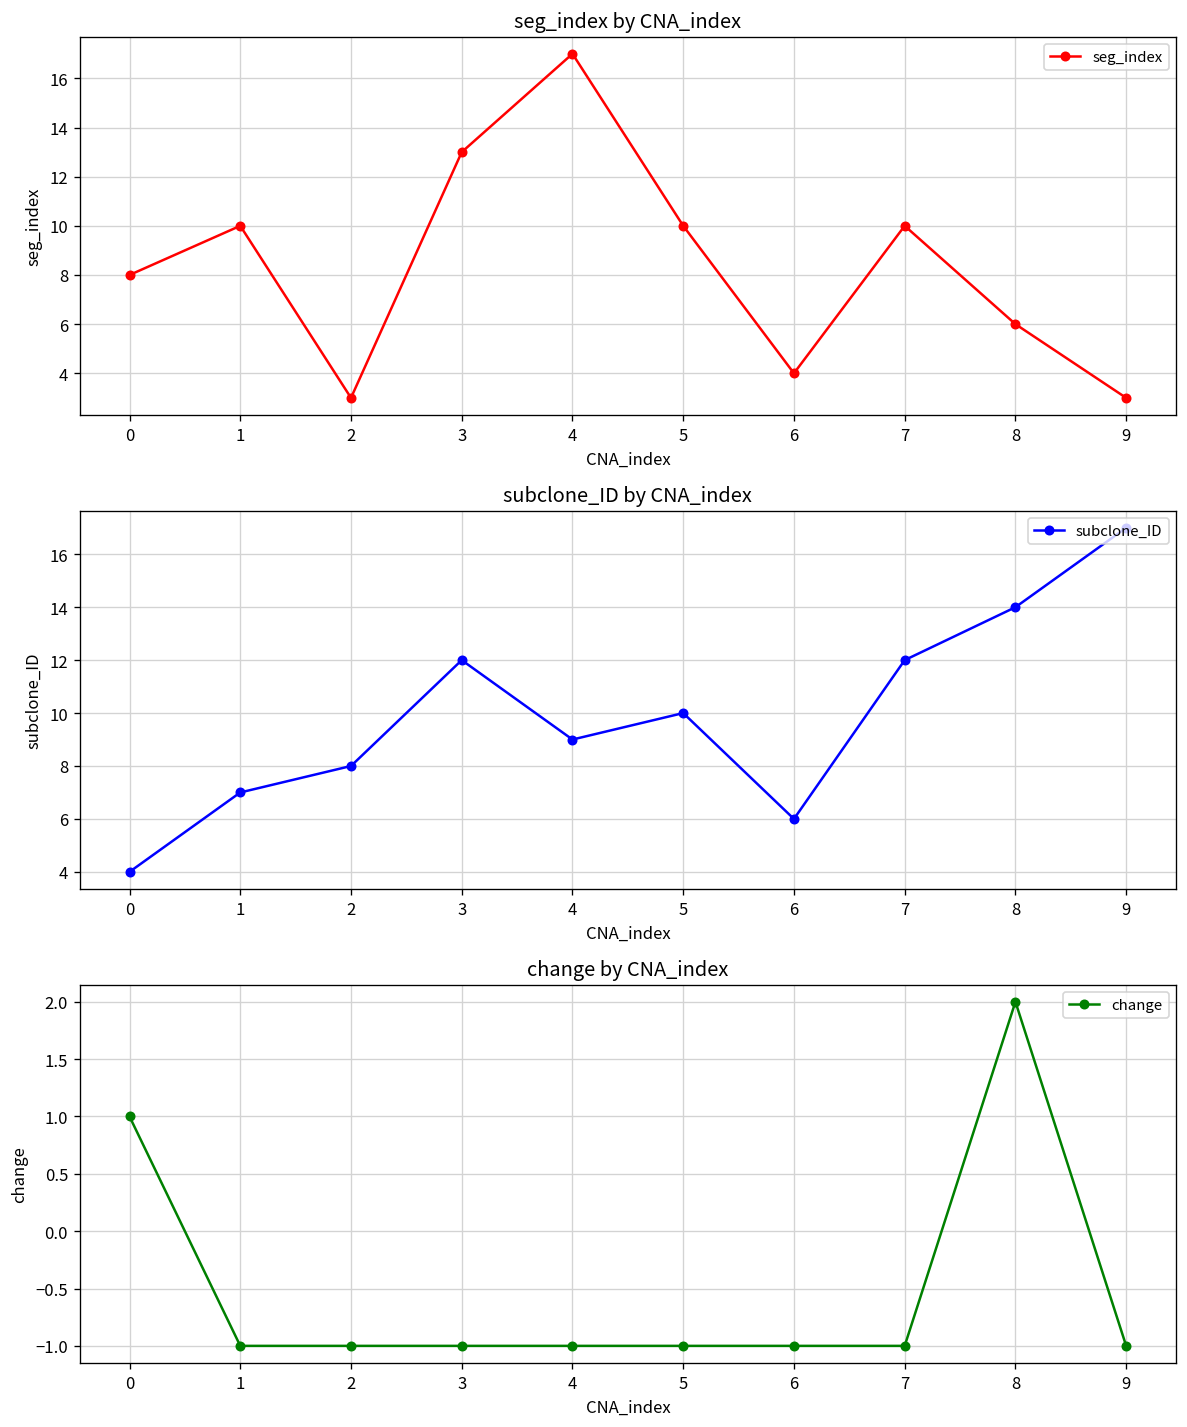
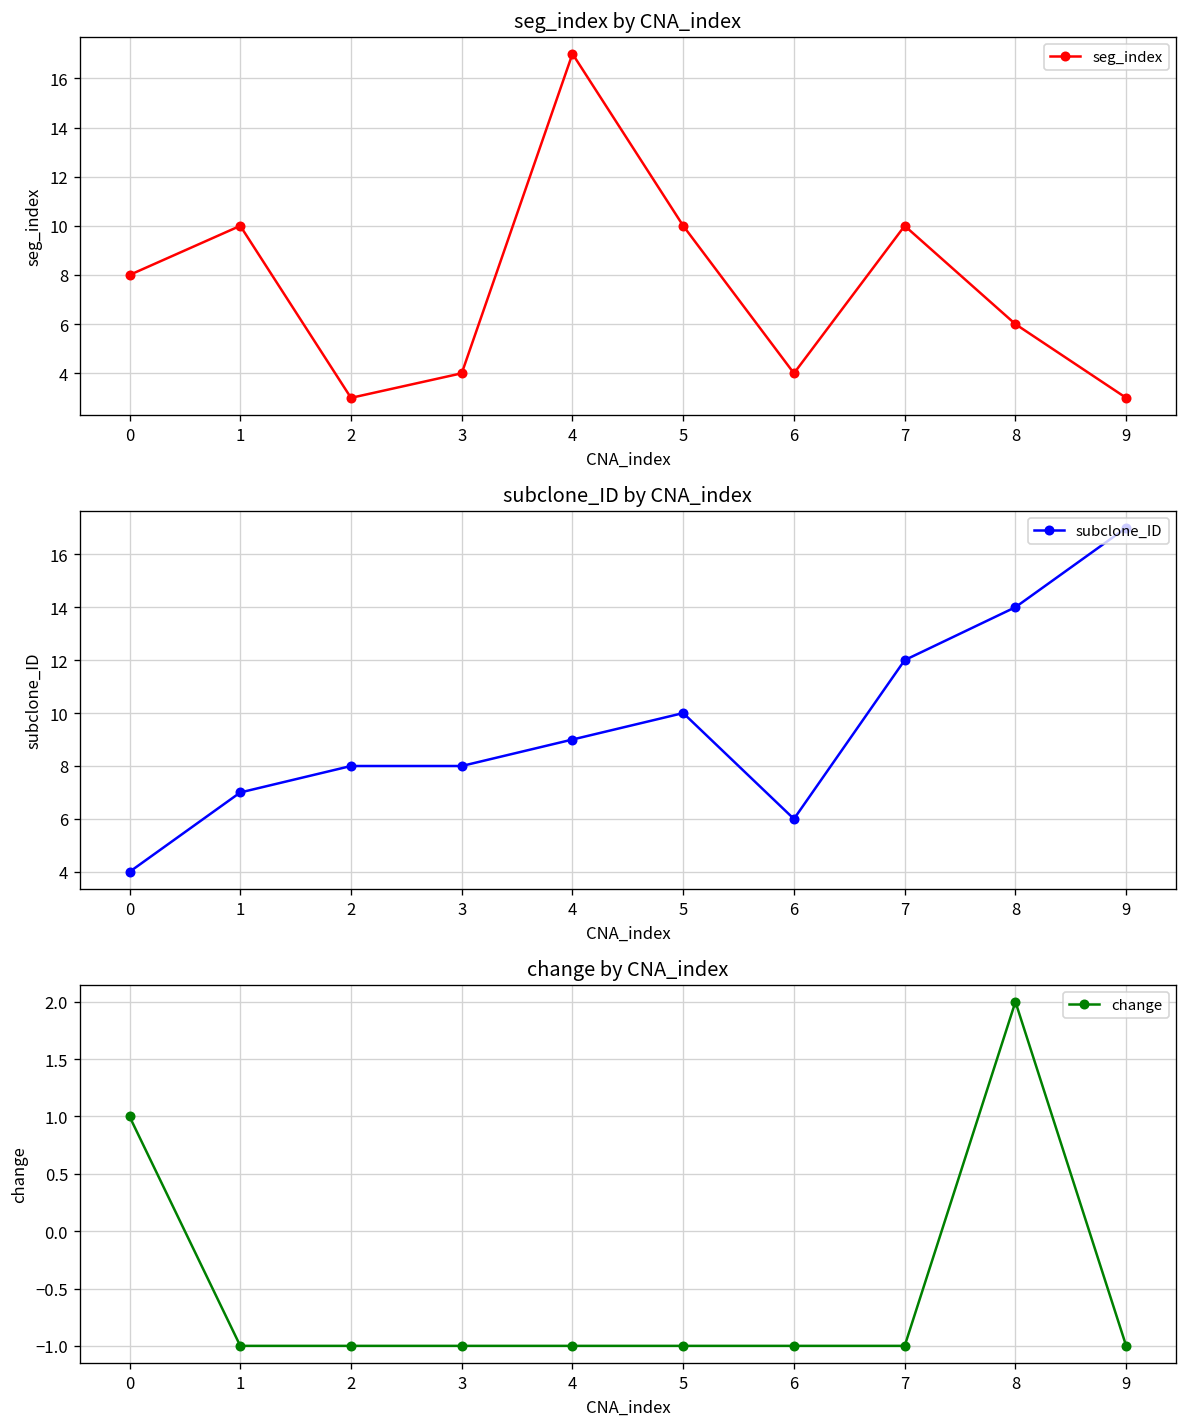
seg_index by CNA_index, 3: 13 -> 4
subclone_ID by CNA_index, 3: 12 -> 8
